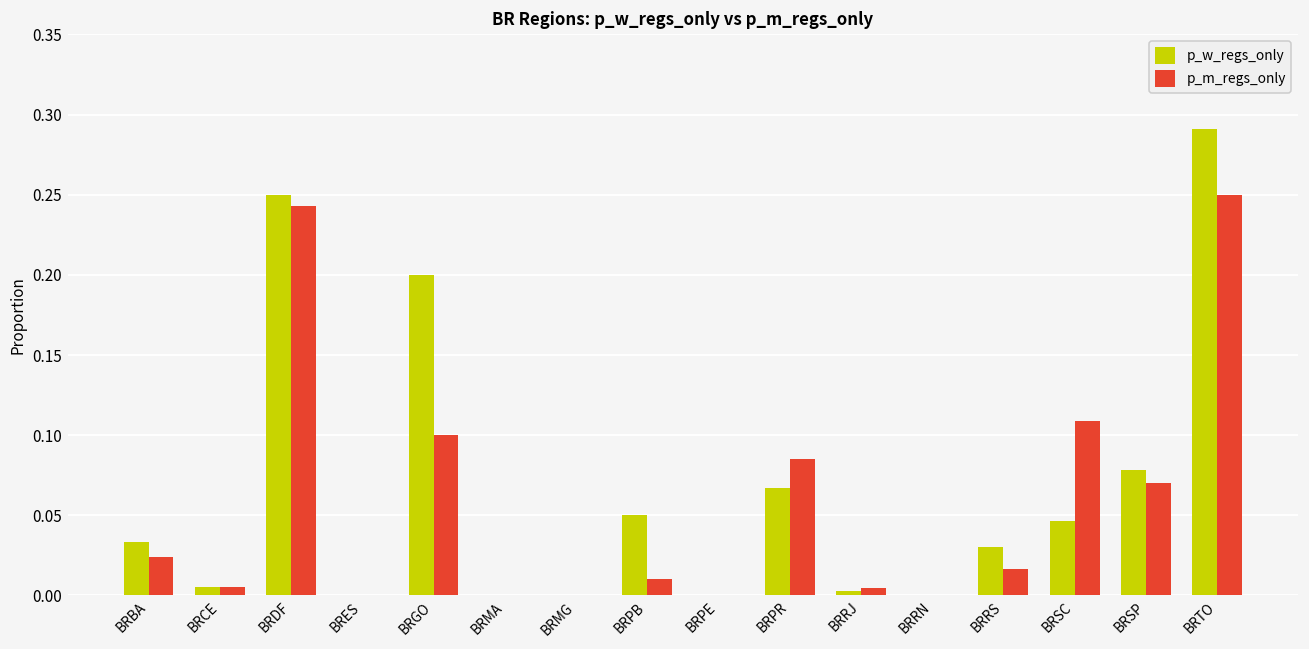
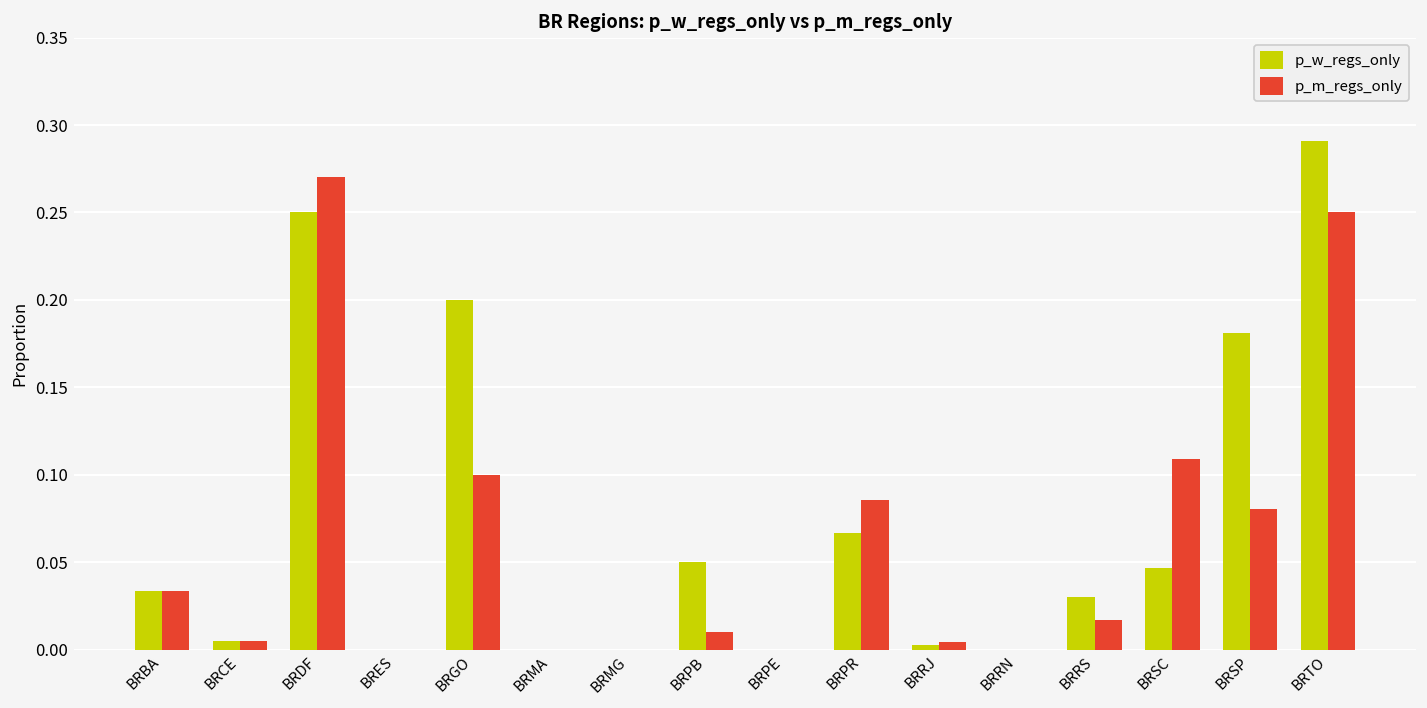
p_m_regs_only, BRBA: 0.024 -> 0.033
p_m_regs_only, BRDF: 0.243 -> 0.270
p_w_regs_only, BRSP: 0.078 -> 0.181
p_m_regs_only, BRSP: 0.070 -> 0.080
